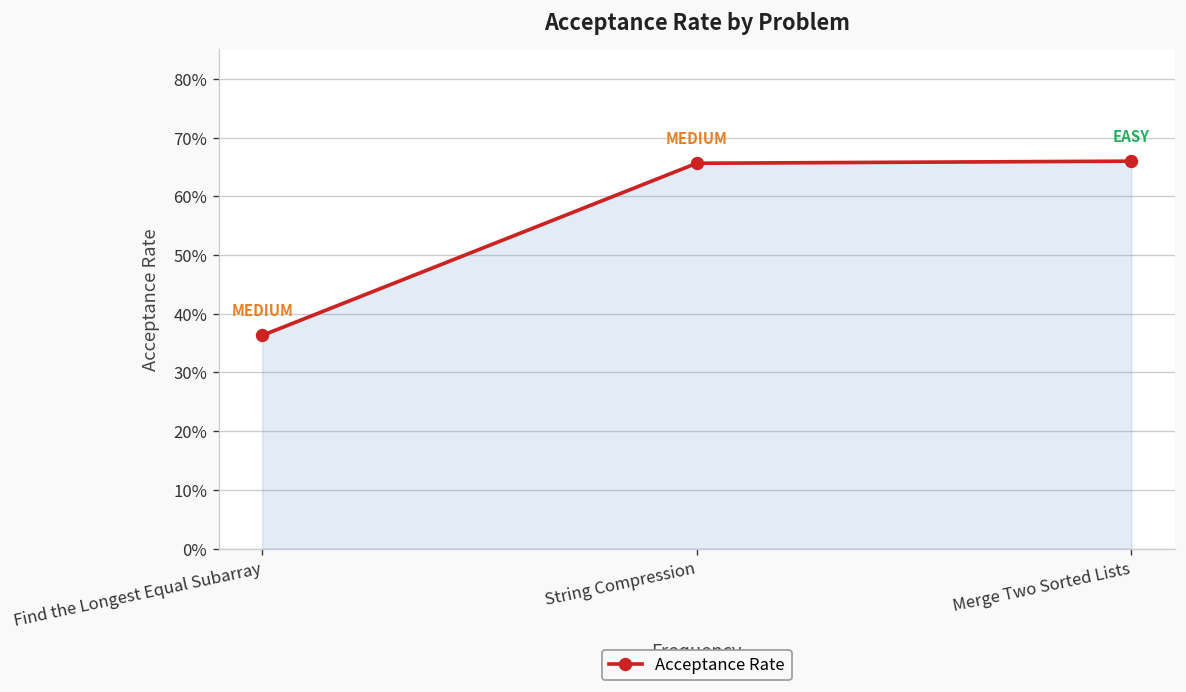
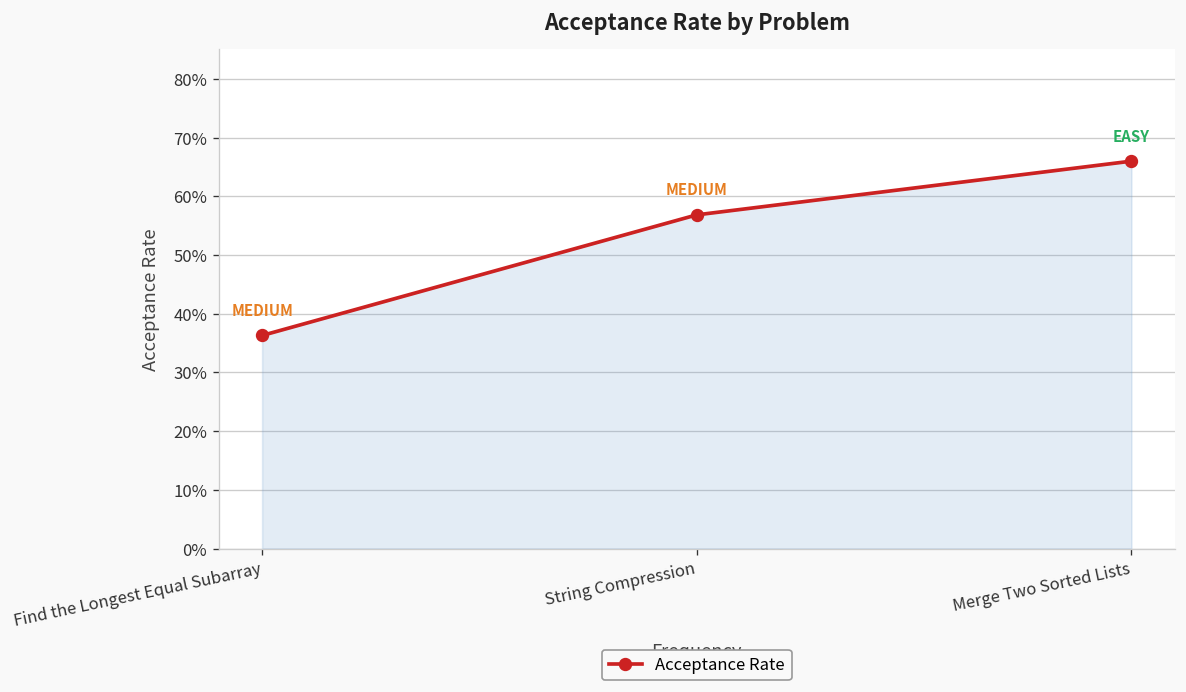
String Compression: 66% -> 57%
